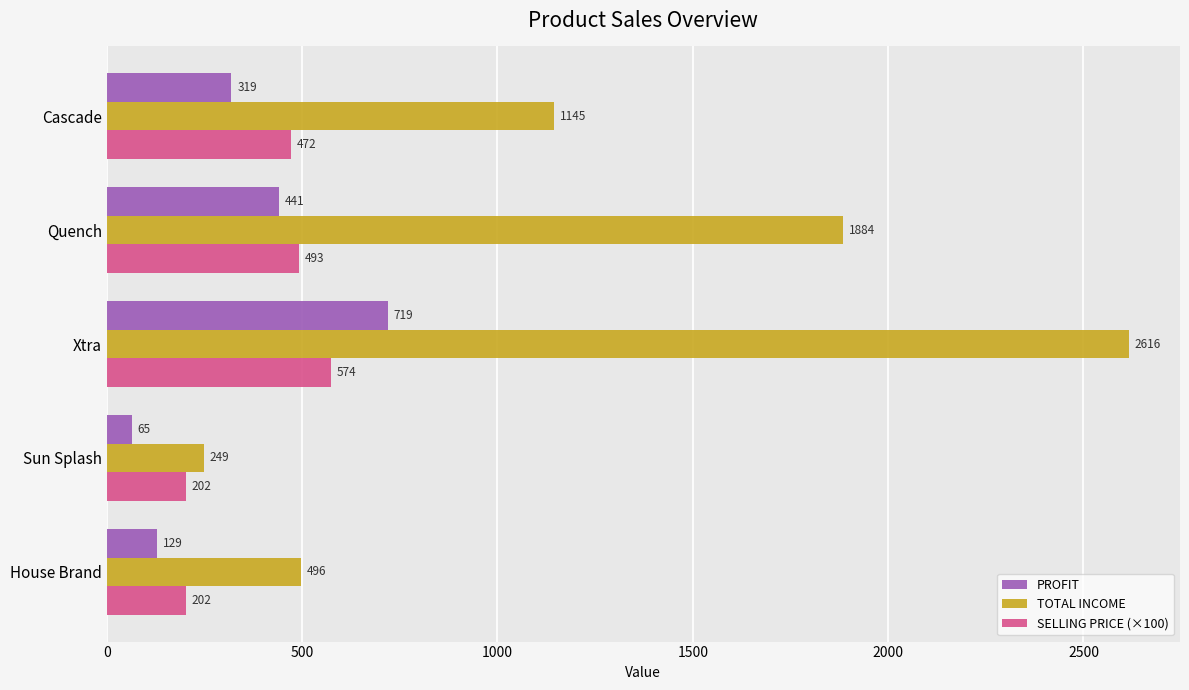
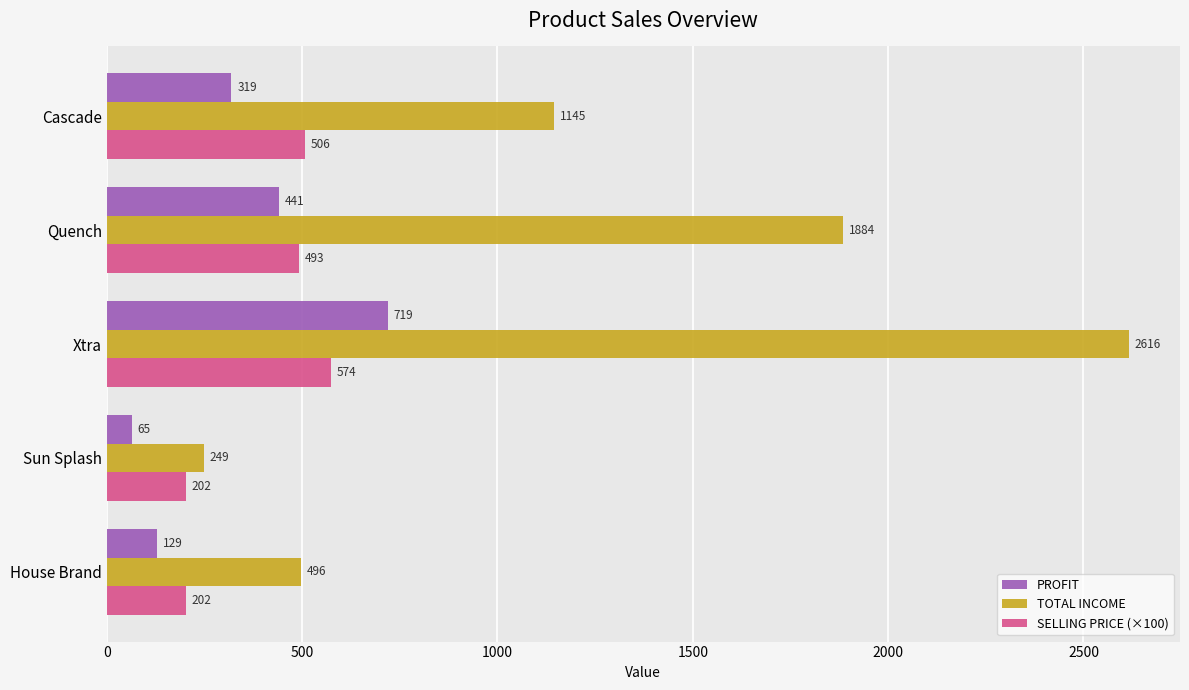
SELLING PRICE (×100), Cascade: 472 -> 506
